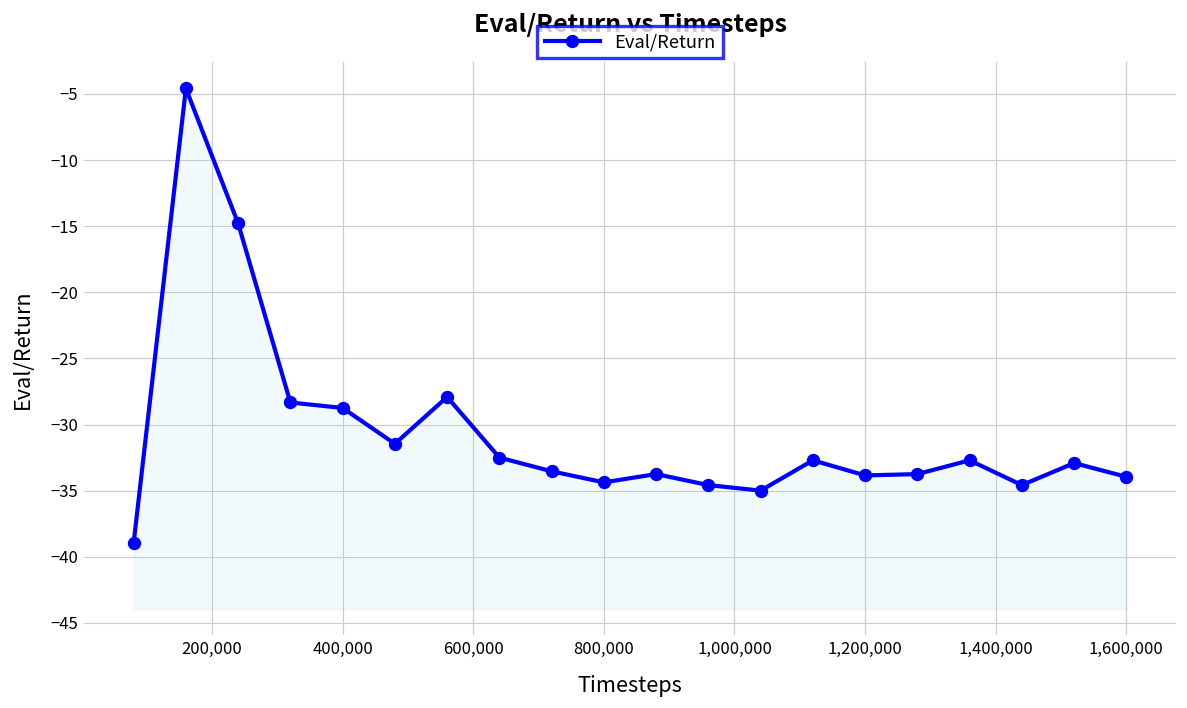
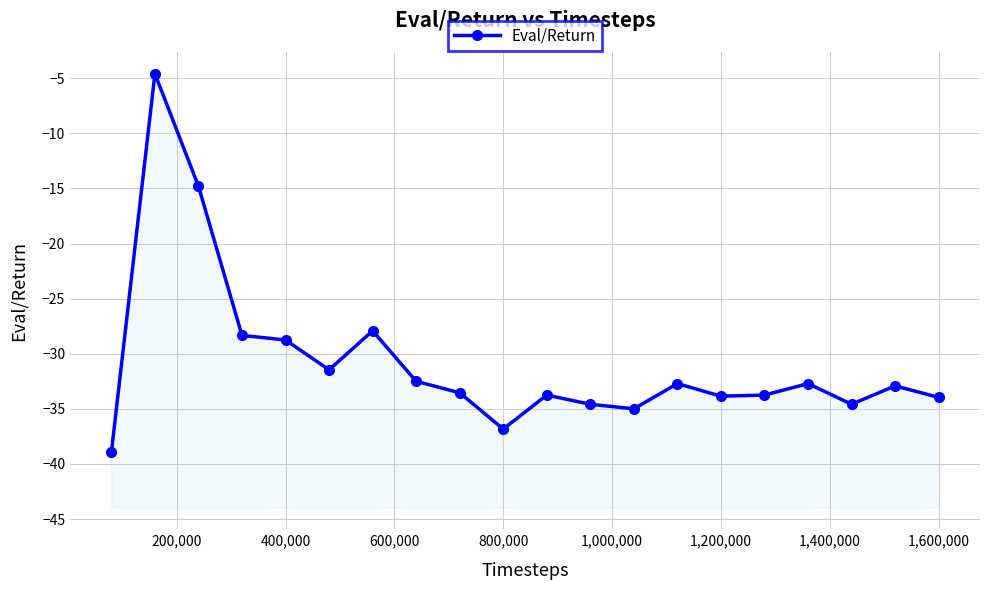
800,000: -34.4 -> -36.8
